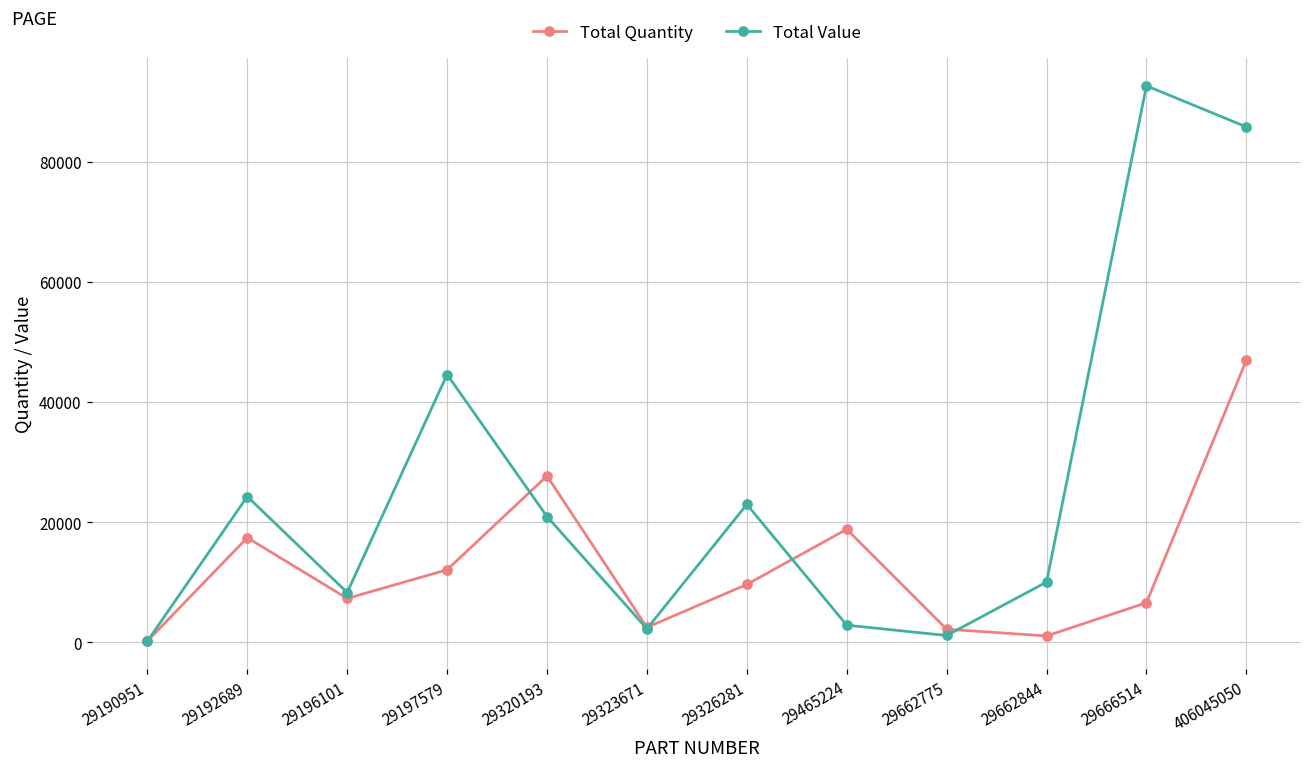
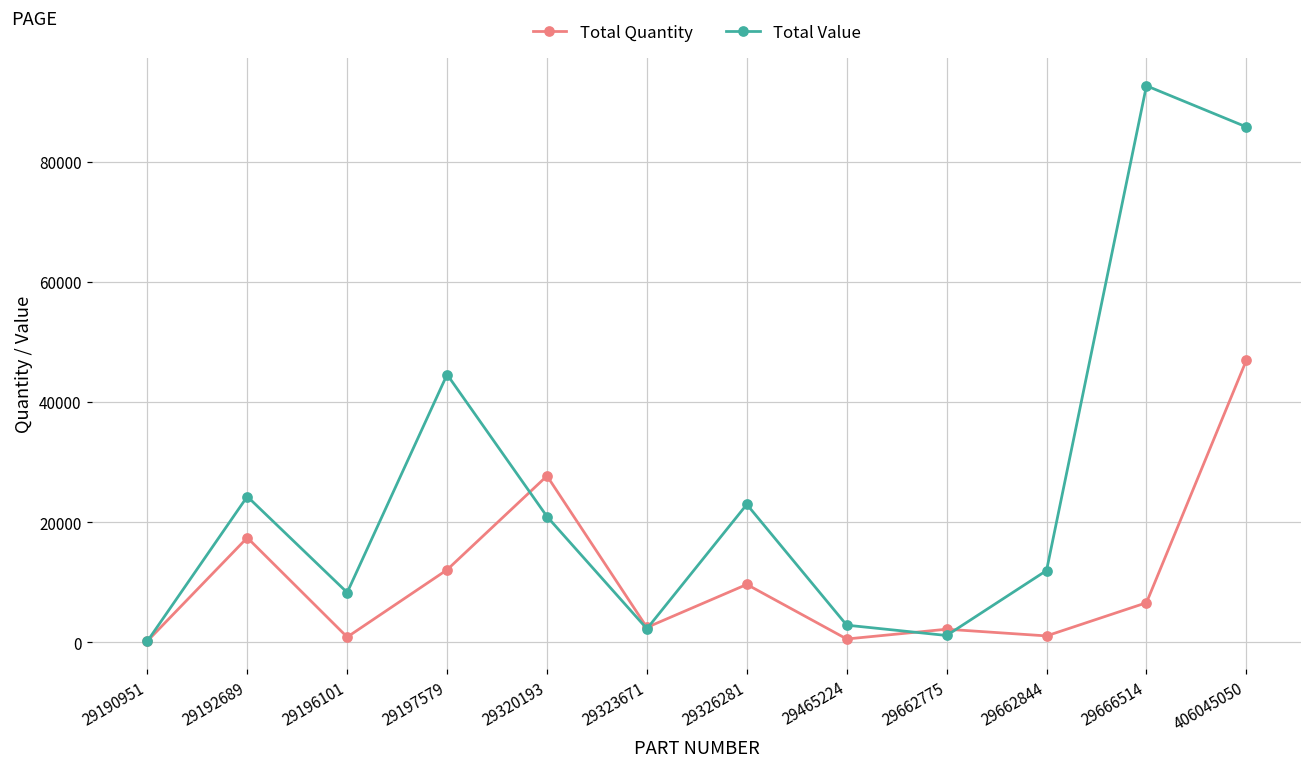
Total Quantity, 29196101: 7000 -> 1000
Total Quantity, 29465224: 19000 -> 1000
Total Value, 29662844: 10000 -> 12000
